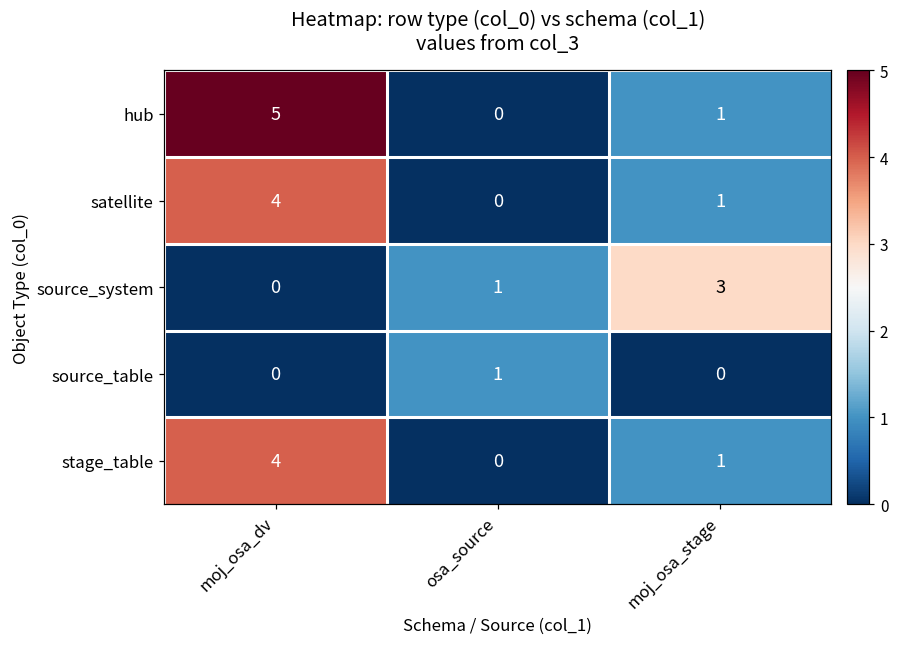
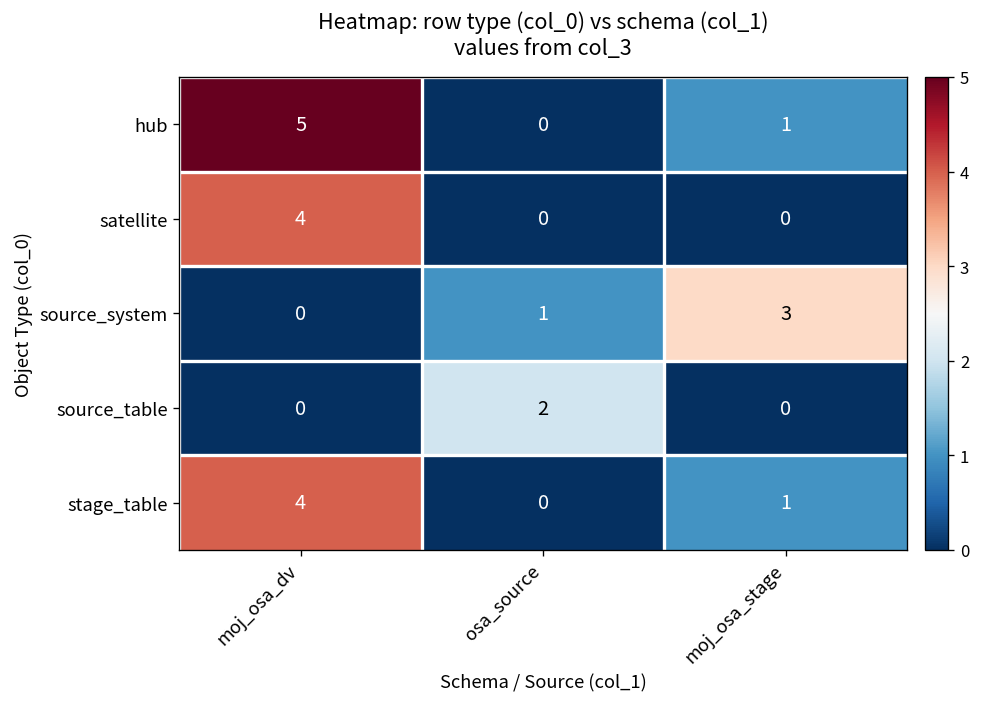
satellite, moj_osa_stage: 1 -> 0
source_table, osa_source: 1 -> 2
